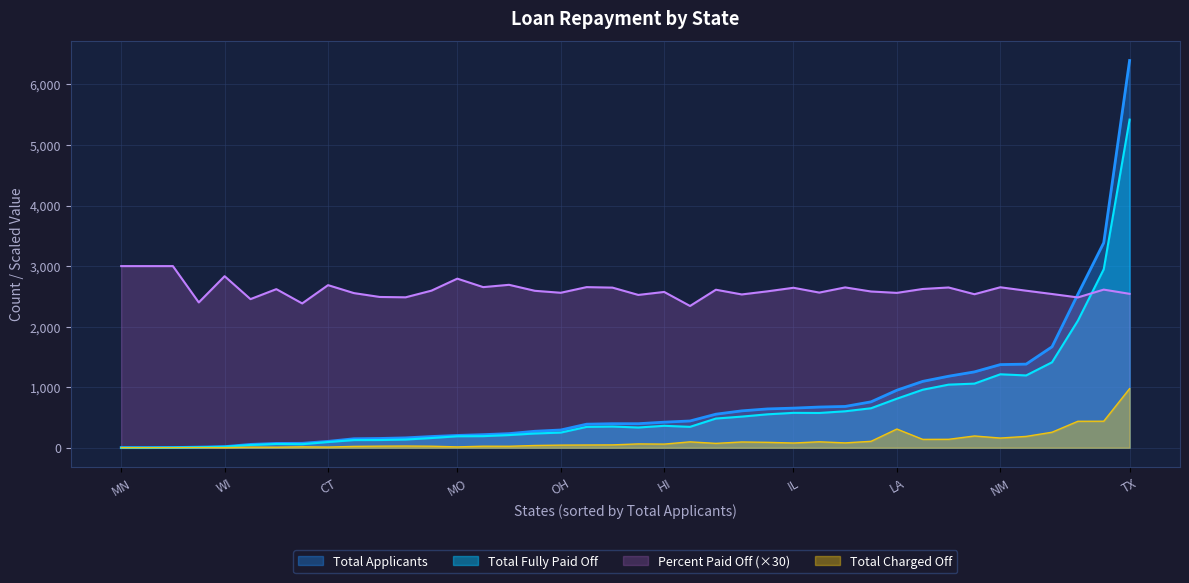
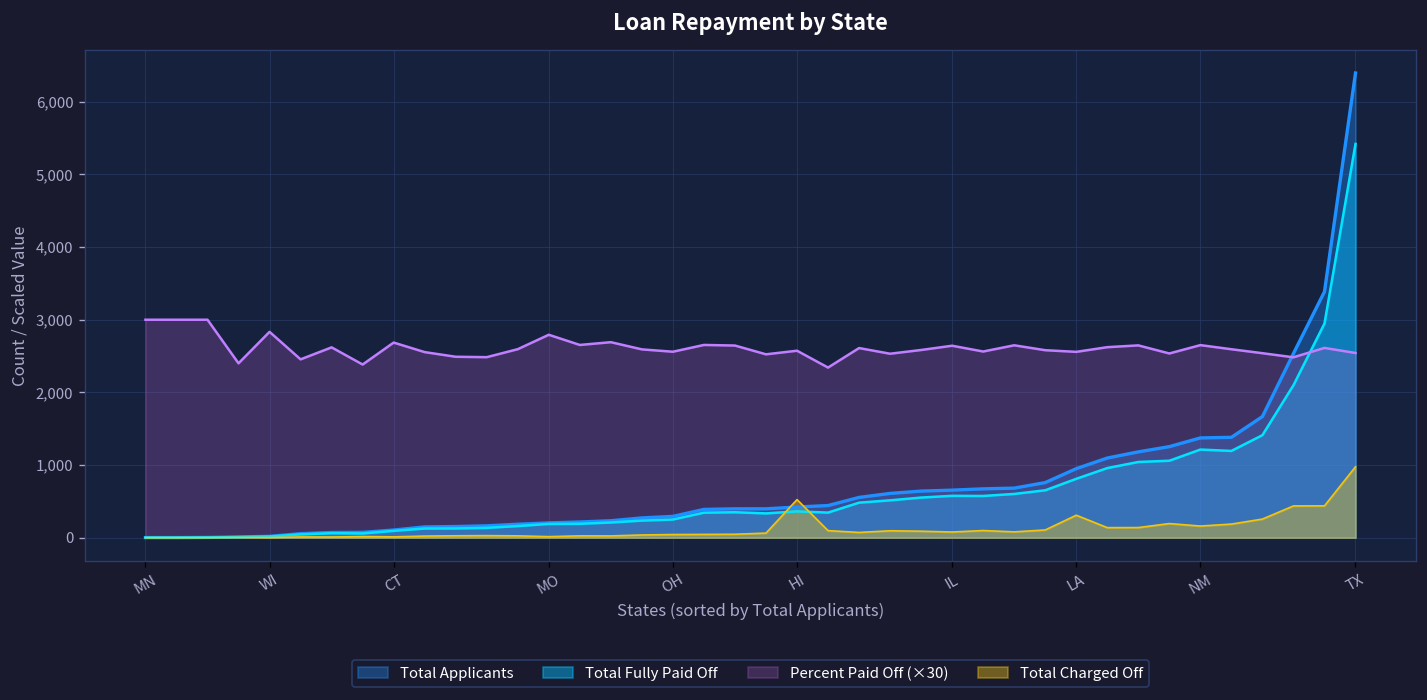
Total Charged Off, HI: 100 -> 500
